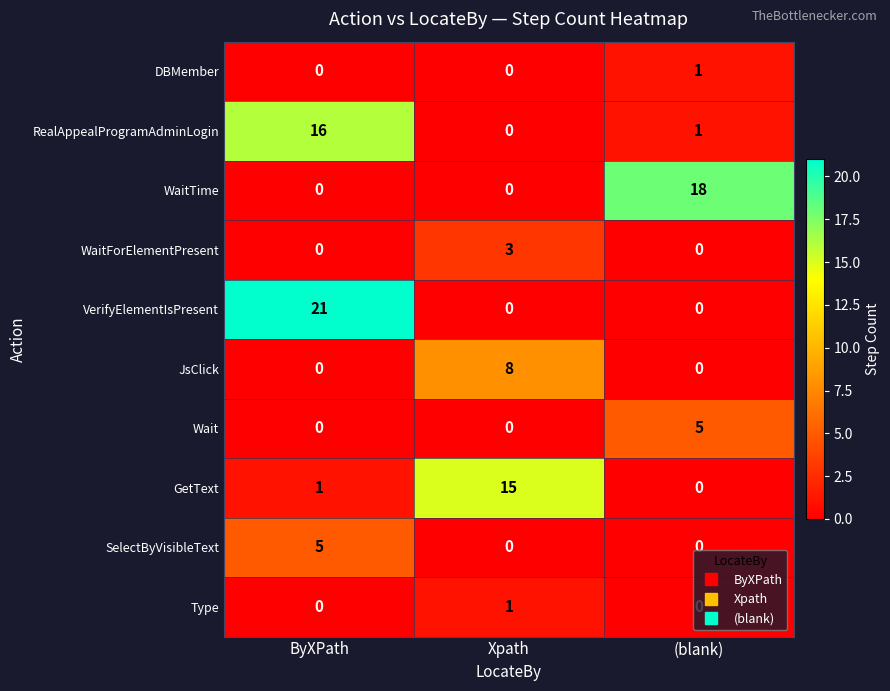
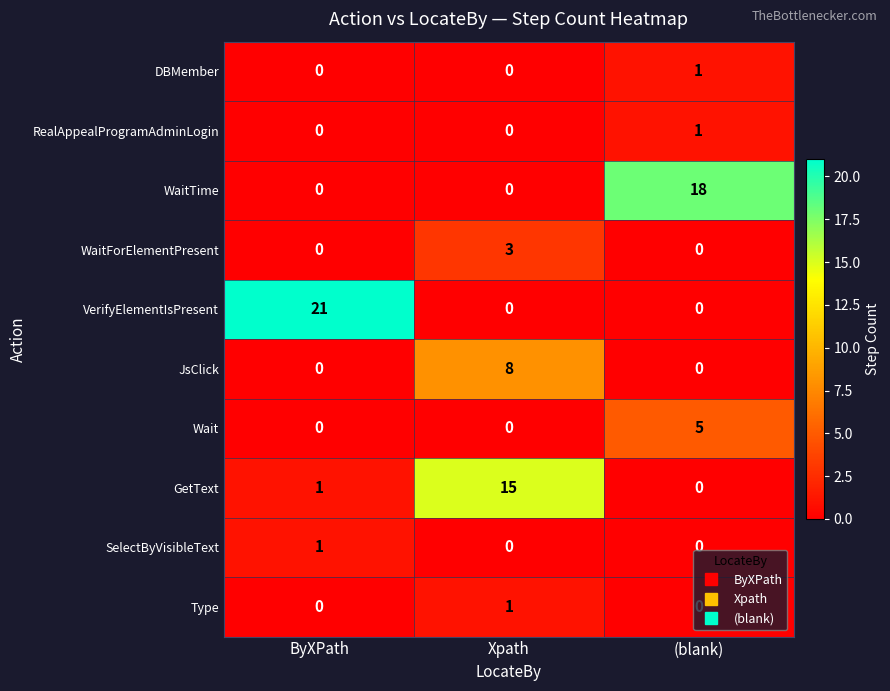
RealAppealProgramAdminLogin, ByXPath: 16 -> 0
SelectByVisibleText, ByXPath: 5 -> 1
